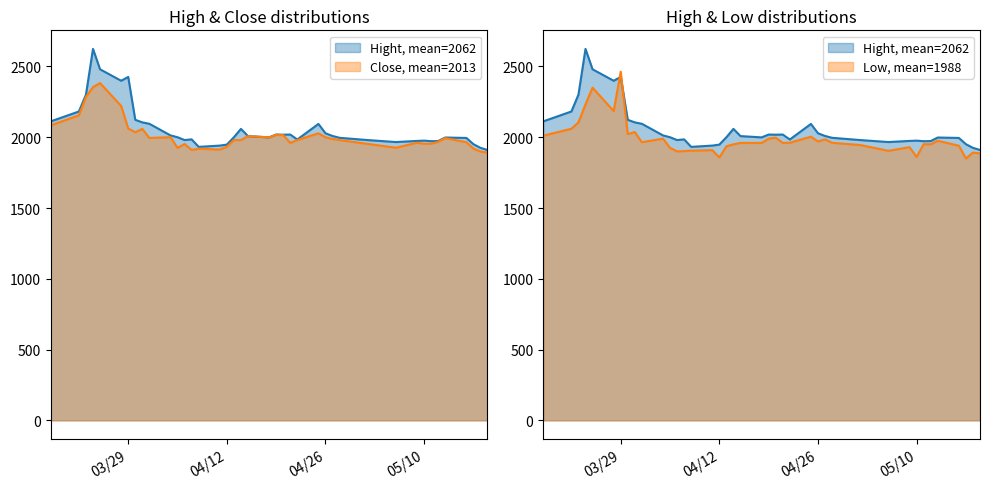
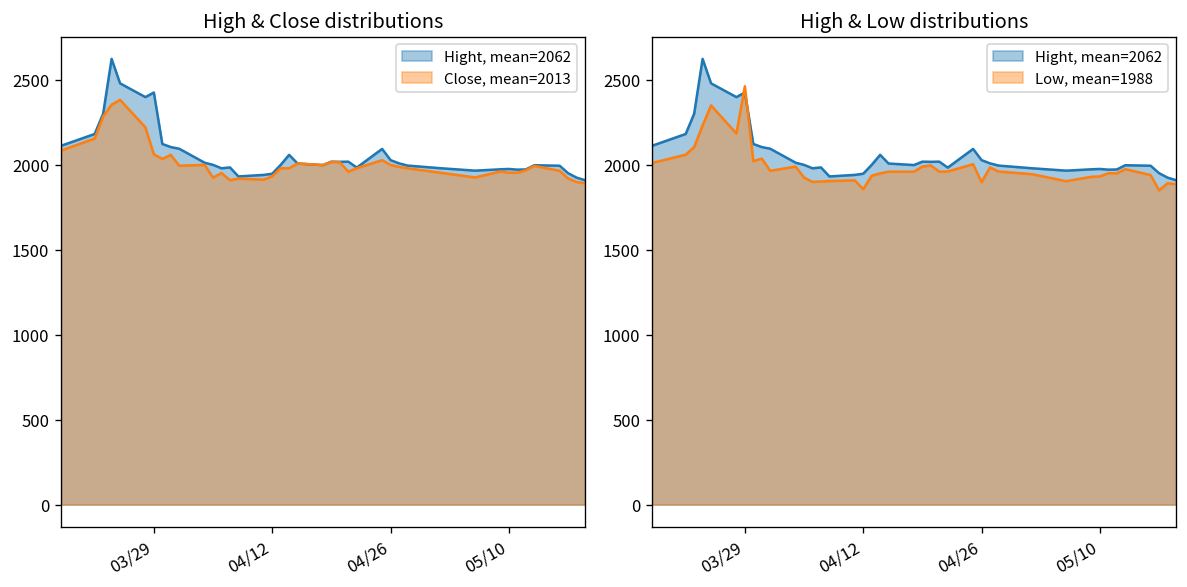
High & Low distributions, Low, mean=1988, 04/26: 1970 -> 1900
High & Low distributions, Low, mean=1988, 05/10: 1860 -> 1930
